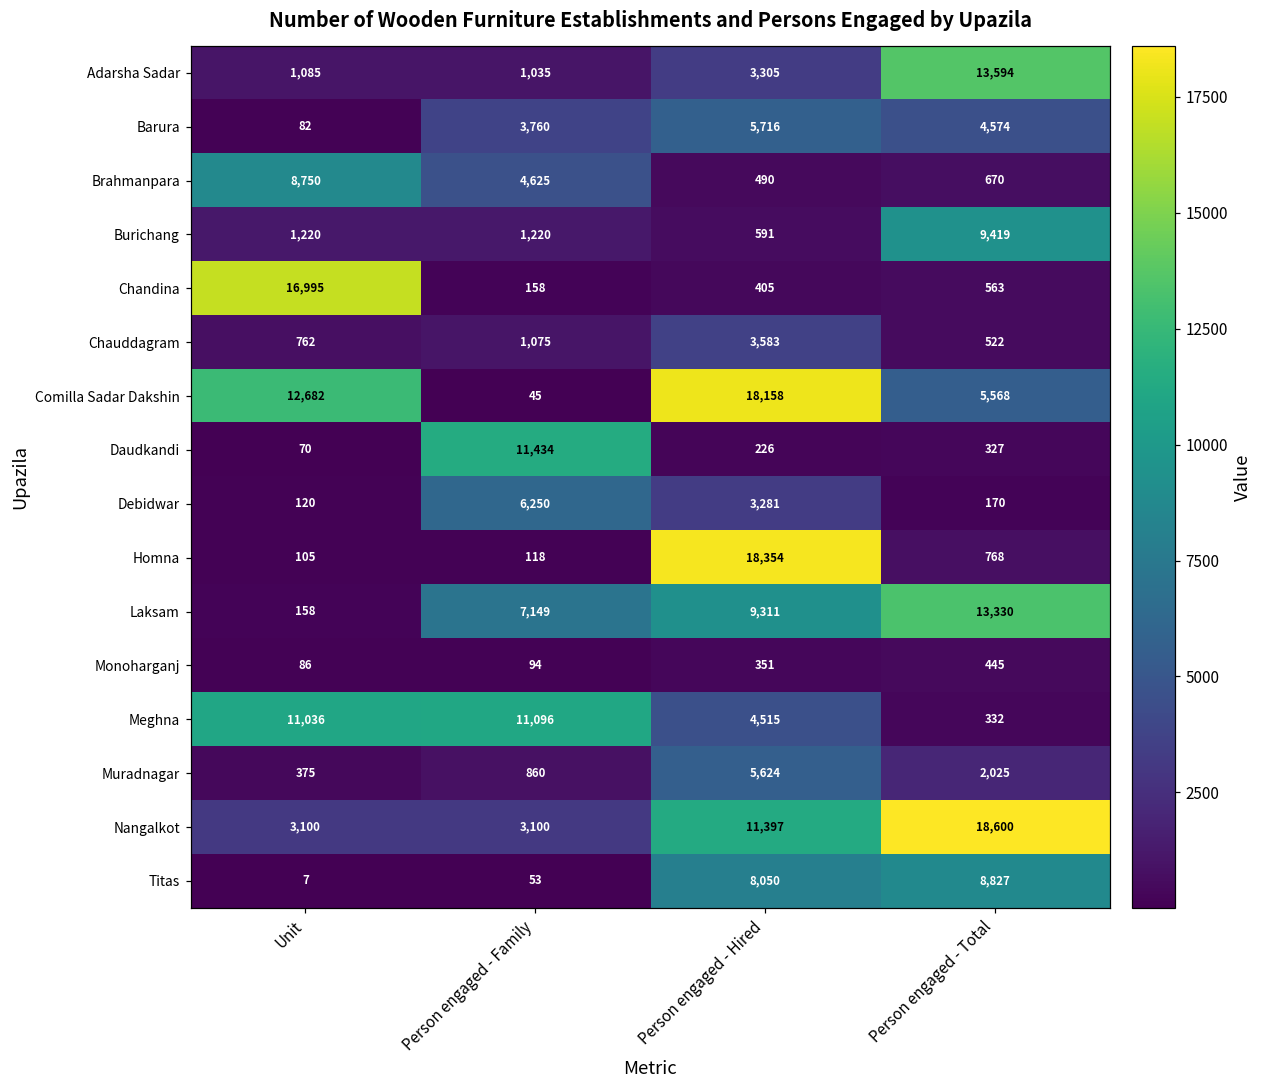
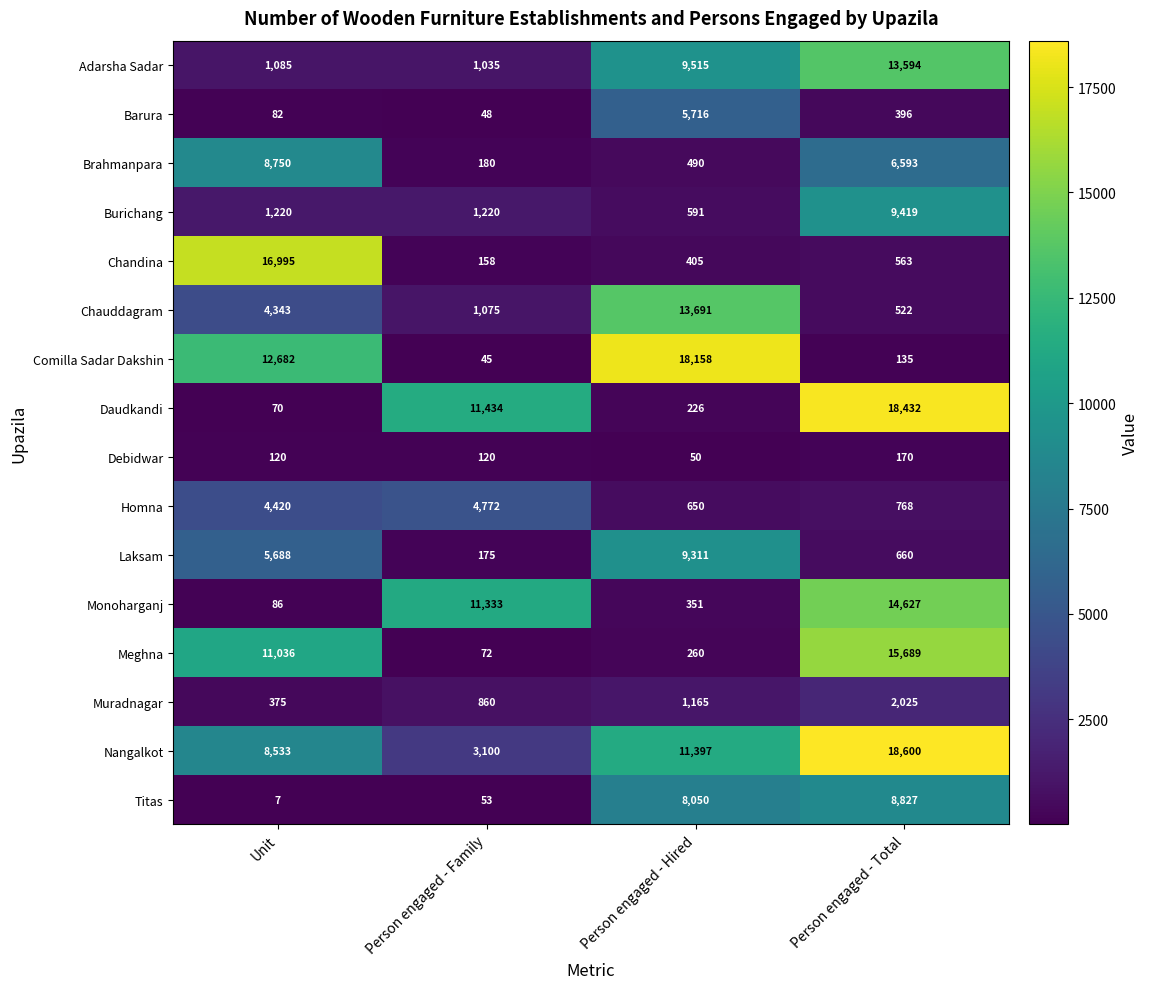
Adarsha Sadar, Person engaged - Hired: 3,305 -> 9,515
Barura, Person engaged - Family: 3,760 -> 48
Barura, Person engaged - Total: 4,574 -> 396
Brahmanpara, Person engaged - Family: 4,625 -> 180
Brahmanpara, Person engaged - Total: 670 -> 6,593
Chauddagram, Unit: 762 -> 4,343
Chauddagram, Person engaged - Hired: 3,583 -> 13,691
Comilla Sadar Dakshin, Person engaged - Total: 5,568 -> 135
Daudkandi, Person engaged - Total: 327 -> 18,432
Debidwar, Person engaged - Family: 6,250 -> 120
Debidwar, Person engaged - Hired: 3,281 -> 50
Homna, Unit: 105 -> 4,420
Homna, Person engaged - Family: 118 -> 4,772
Homna, Person engaged - Hired: 18,354 -> 650
Laksam, Unit: 158 -> 5,688
Laksam, Person engaged - Family: 7,149 -> 175
Laksam, Person engaged - Total: 13,330 -> 660
Monoharganj, Person engaged - Family: 94 -> 11,333
Monoharganj, Person engaged - Total: 445 -> 14,627
Meghna, Person engaged - Family: 11,096 -> 72
Meghna, Person engaged - Hired: 4,515 -> 260
Meghna, Person engaged - Total: 332 -> 15,689
Muradnagar, Person engaged - Hired: 5,624 -> 1,165
Nangalkot, Unit: 3,100 -> 8,533
